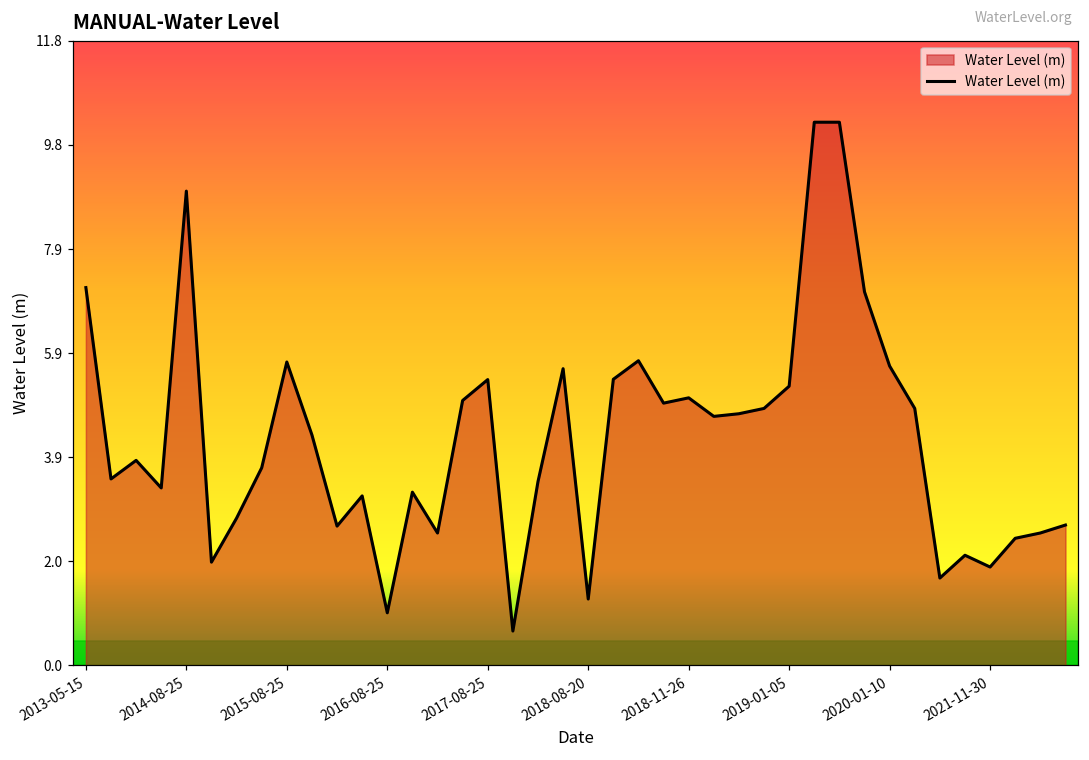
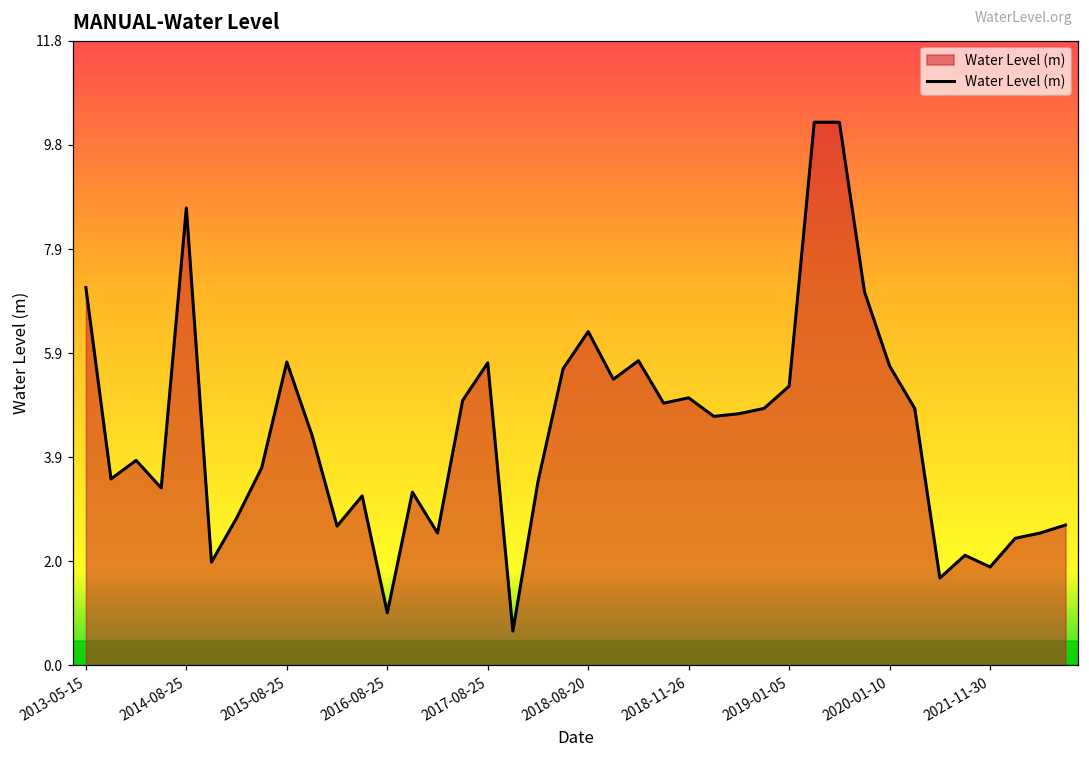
2014-08-25: 8.9 -> 8.6
2017-08-25: 5.4 -> 5.7
2018-08-20: 1.3 -> 6.3
